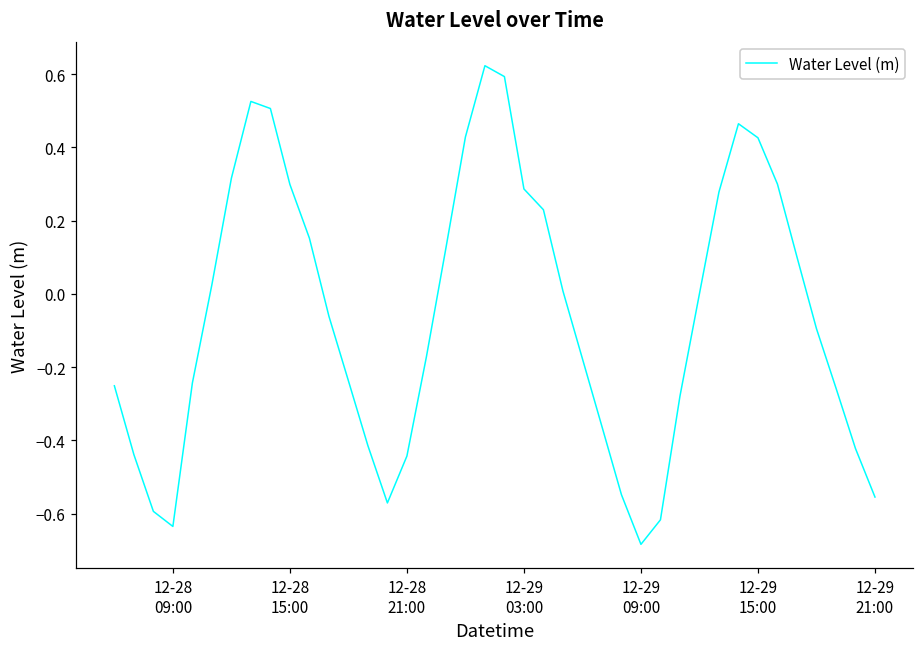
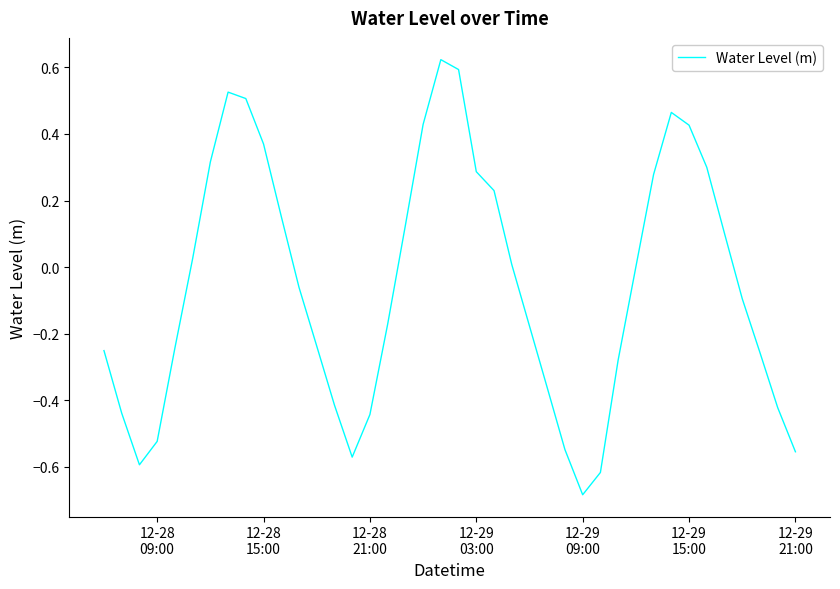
12-28 09:00: -0.63 -> -0.52
12-28 15:00: 0.30 -> 0.37
